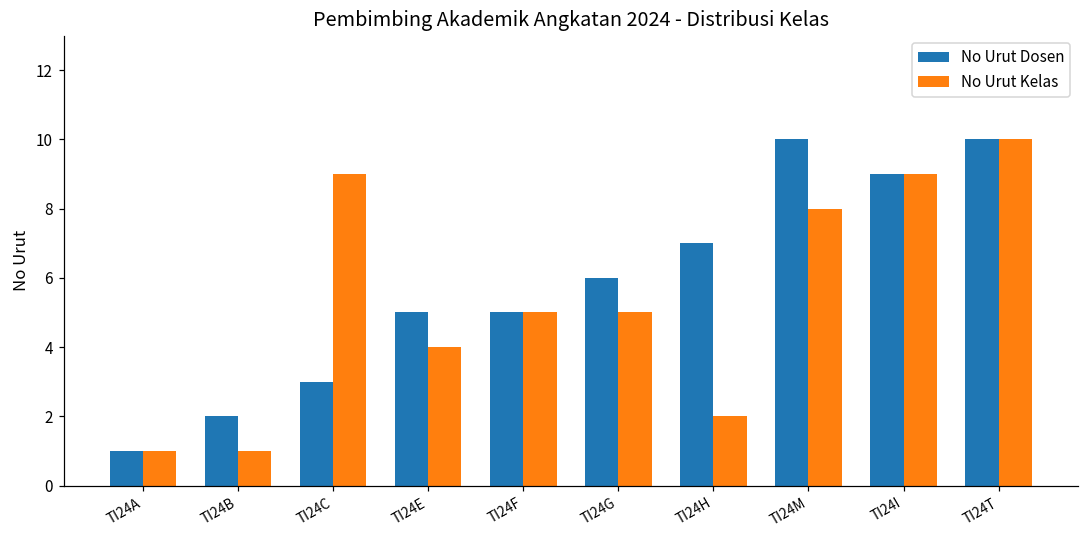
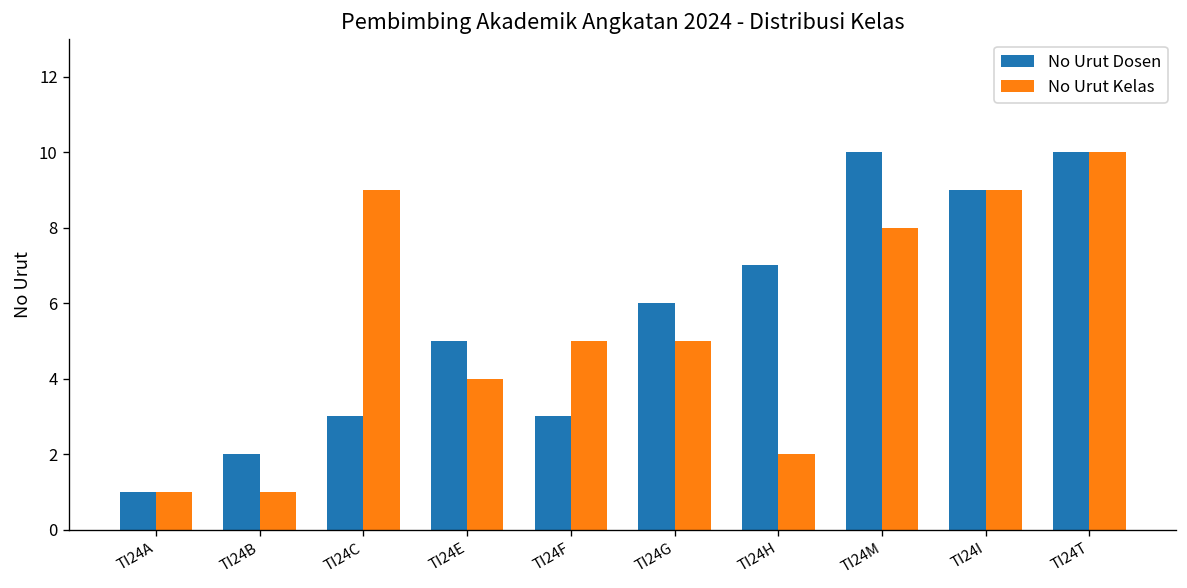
No Urut Dosen, TI24F: 5 -> 3
